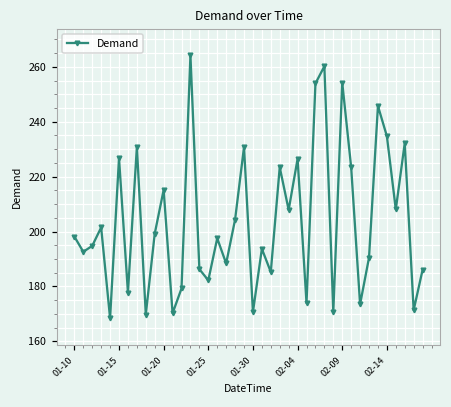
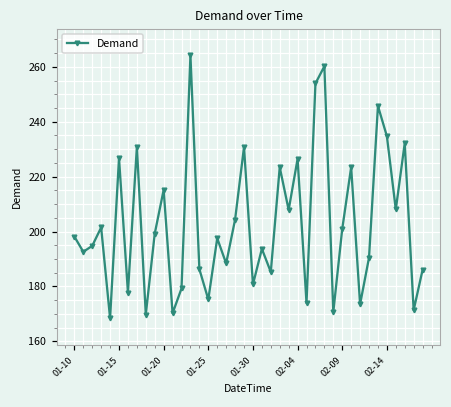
01-25: 182 -> 175
01-30: 171 -> 181
02-09: 254 -> 201
